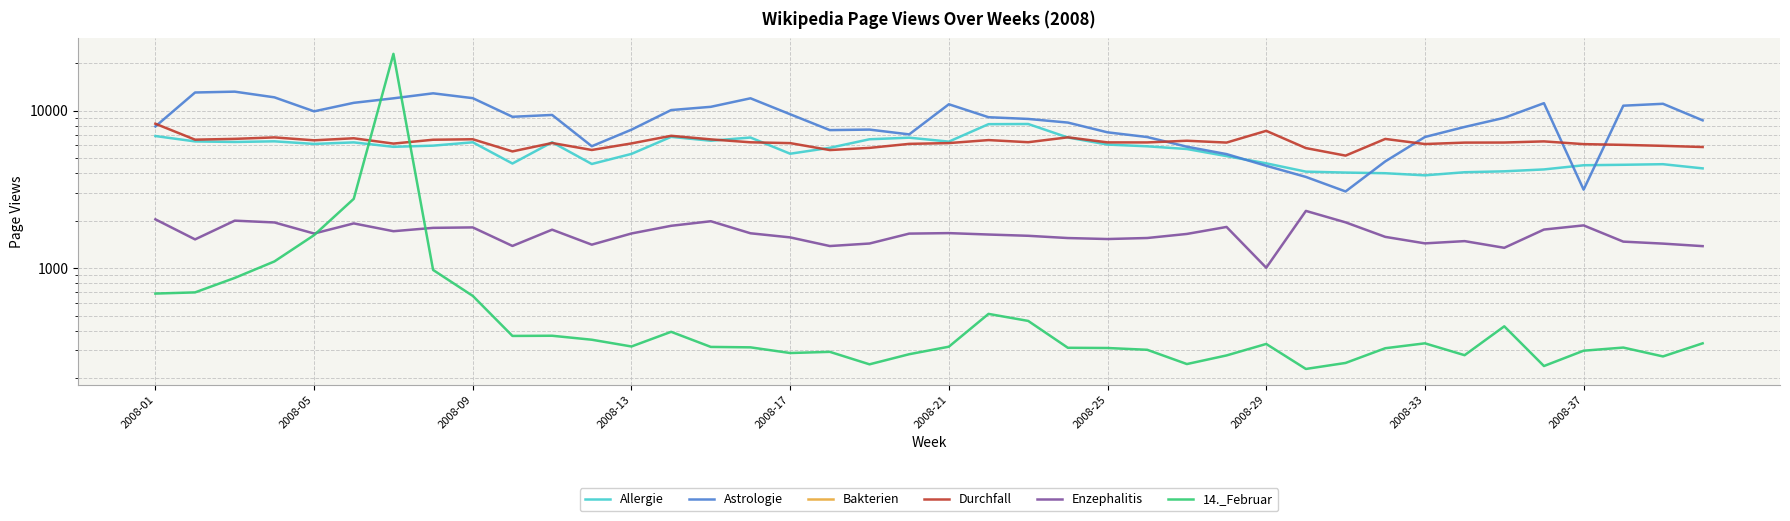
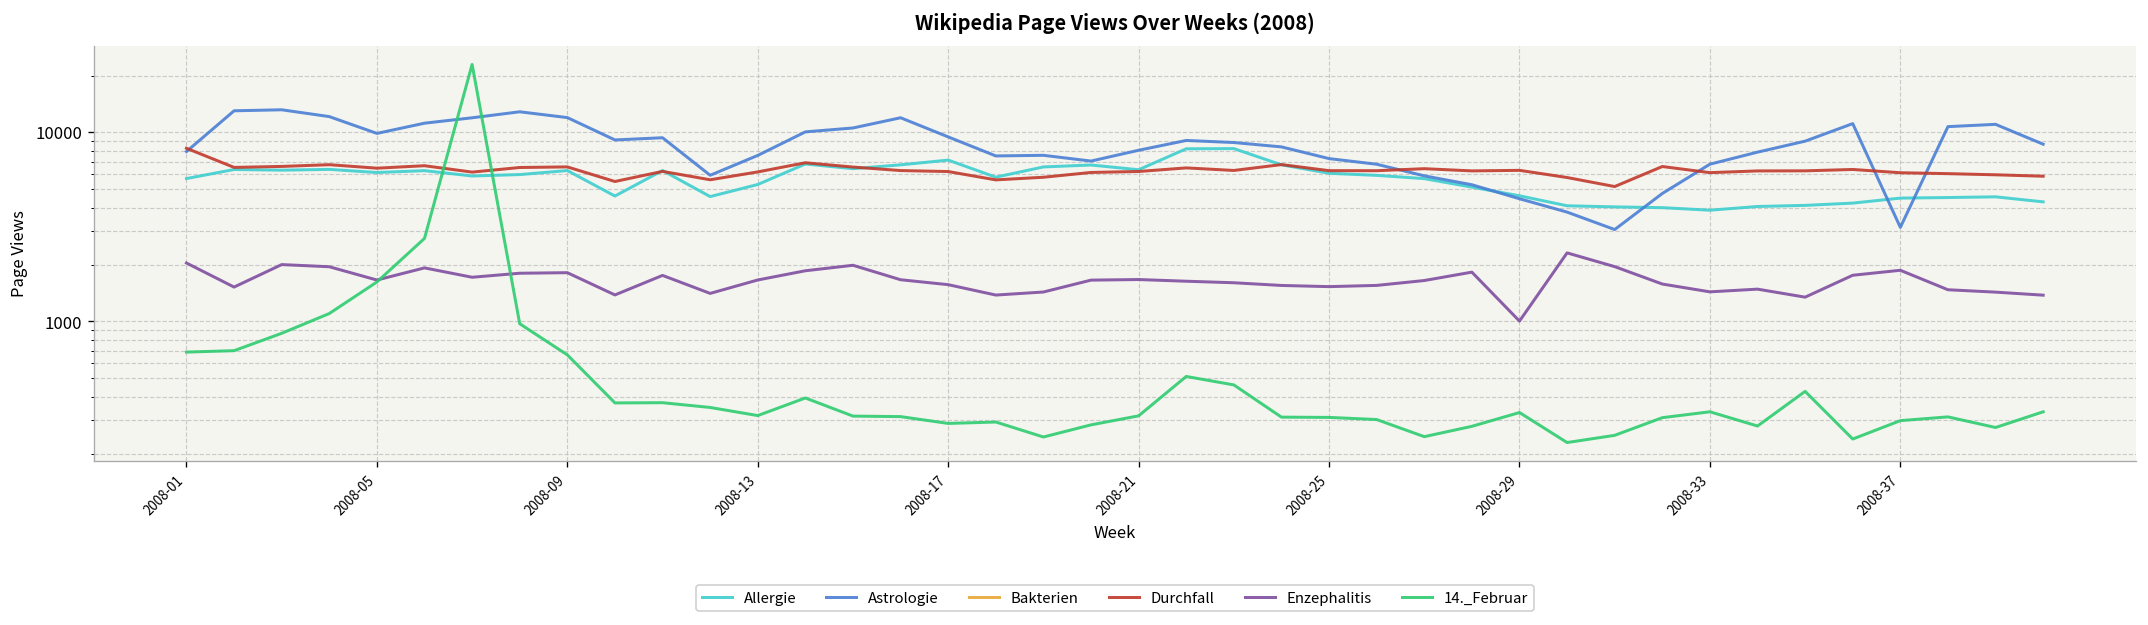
Allergie, 2008-01: 7000 -> 5700
Allergie, 2008-17: 5300 -> 7000
Astrologie, 2008-21: 11000 -> 8000
Durchfall, 2008-29: 7000 -> 6300
